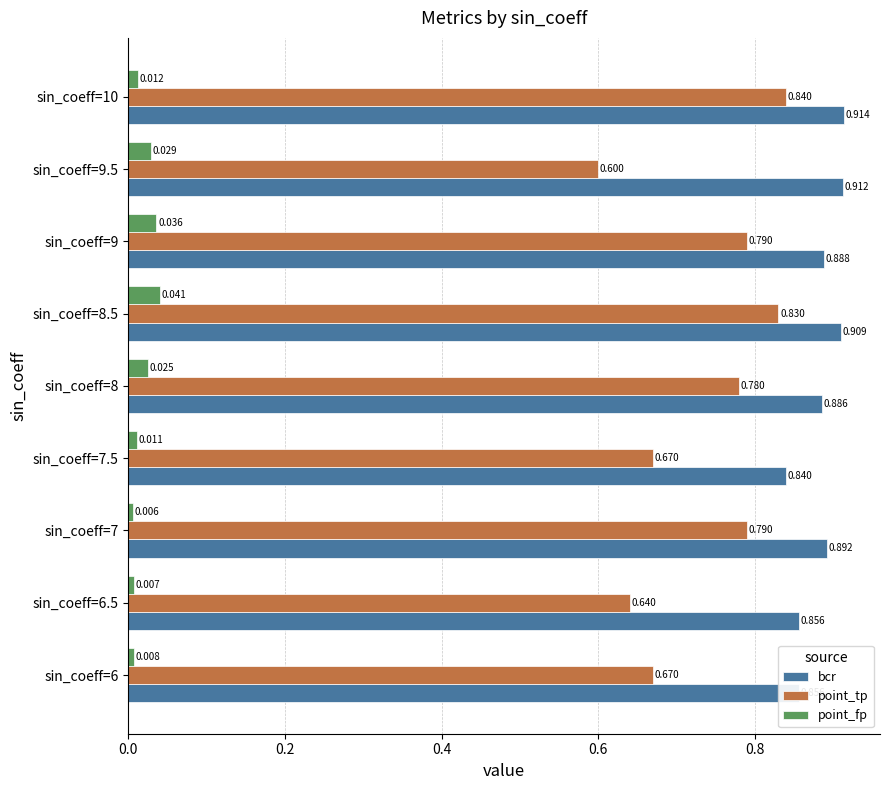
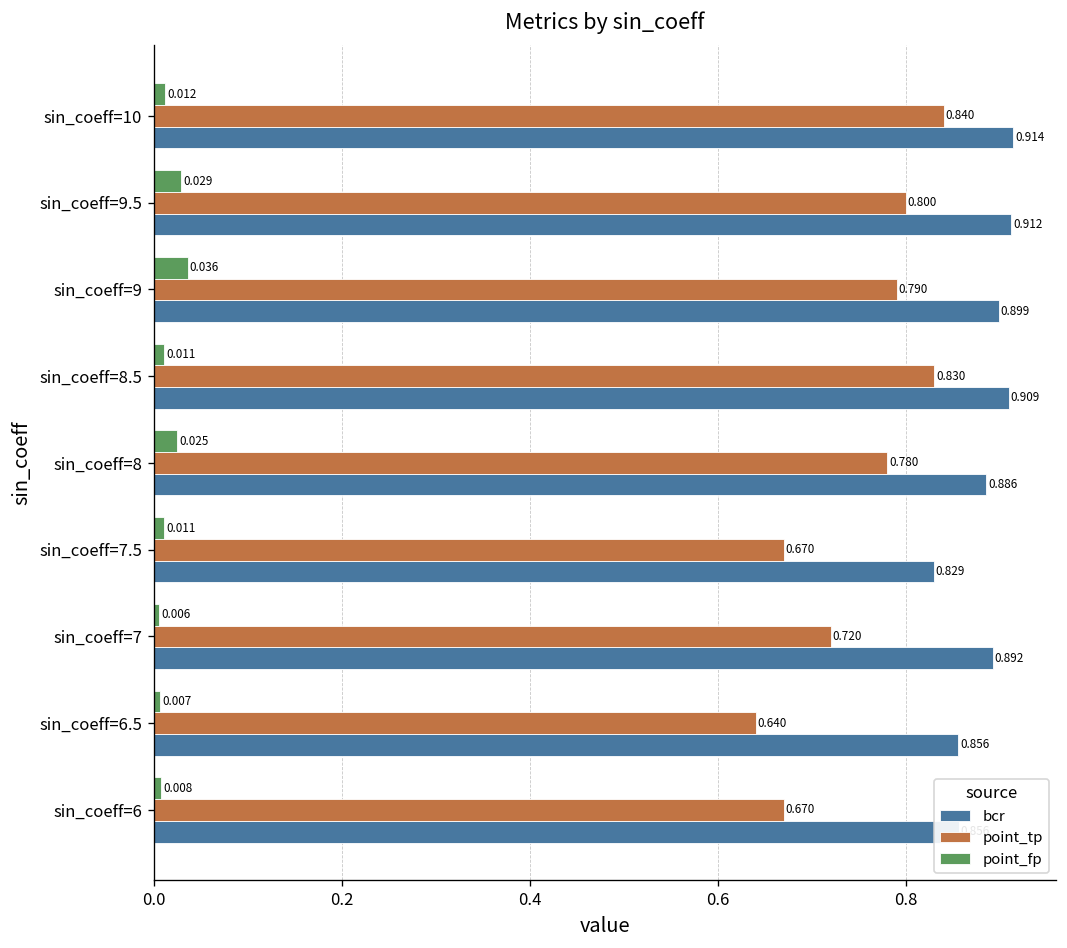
point_tp, sin_coeff=9.5: 0.600 -> 0.800
bcr, sin_coeff=9: 0.888 -> 0.899
point_fp, sin_coeff=8.5: 0.041 -> 0.011
bcr, sin_coeff=7.5: 0.840 -> 0.829
point_tp, sin_coeff=7: 0.790 -> 0.720
